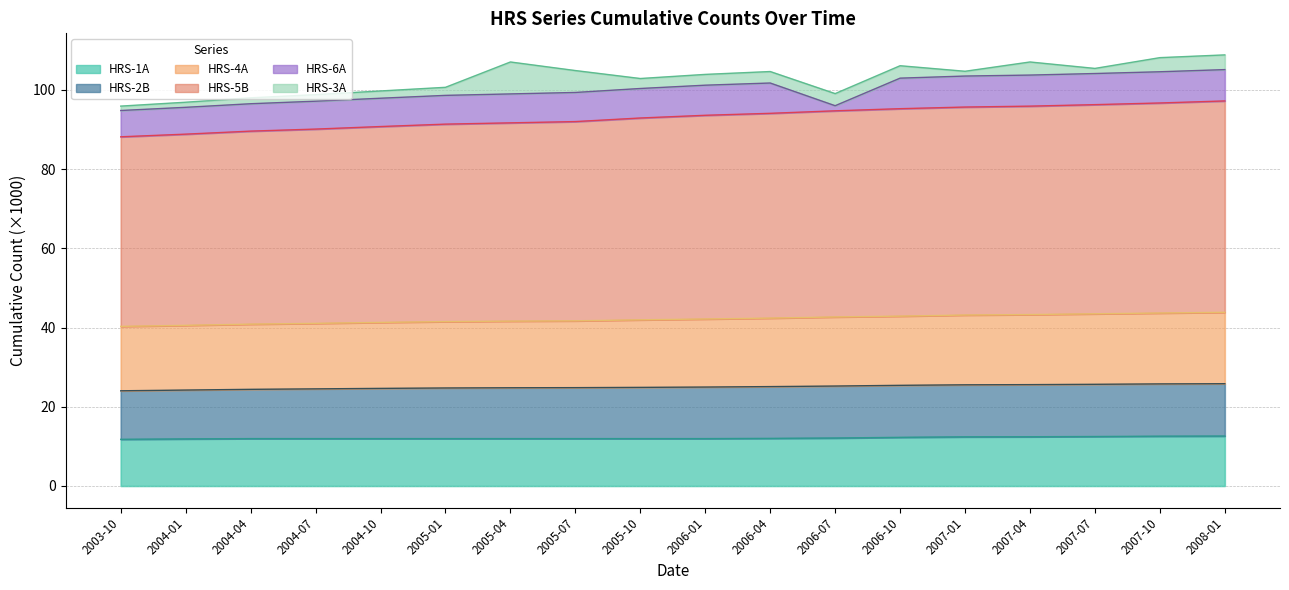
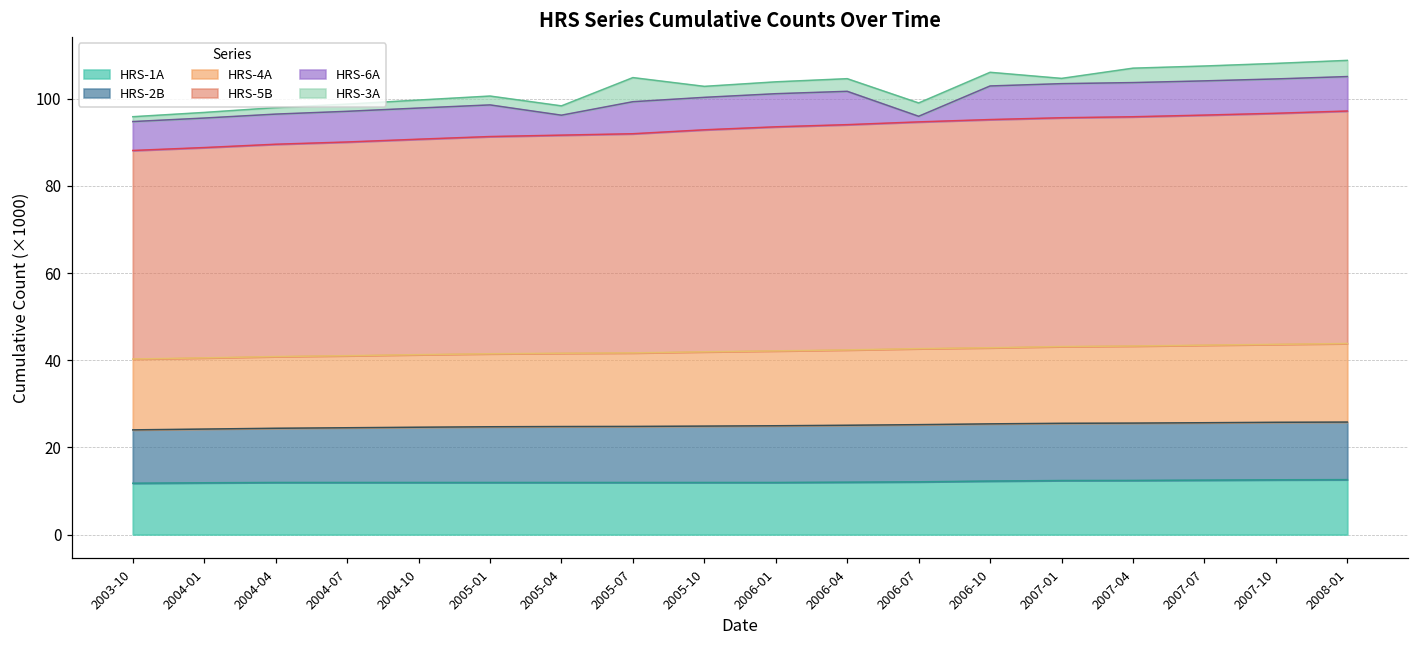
HRS-6A, 2005-04: 7 -> 5
HRS-3A, 2005-04: 8 -> 2
HRS-3A, 2007-07: 1 -> 3
